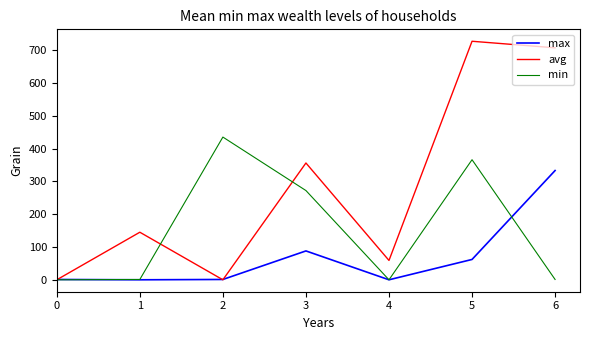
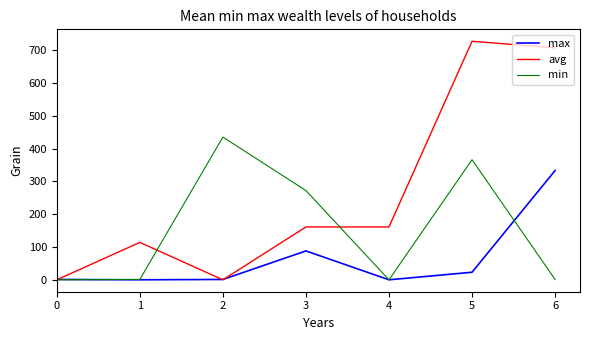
avg, 1: 150 -> 110
avg, 3: 360 -> 160
avg, 4: 60 -> 160
max, 5: 60 -> 20
